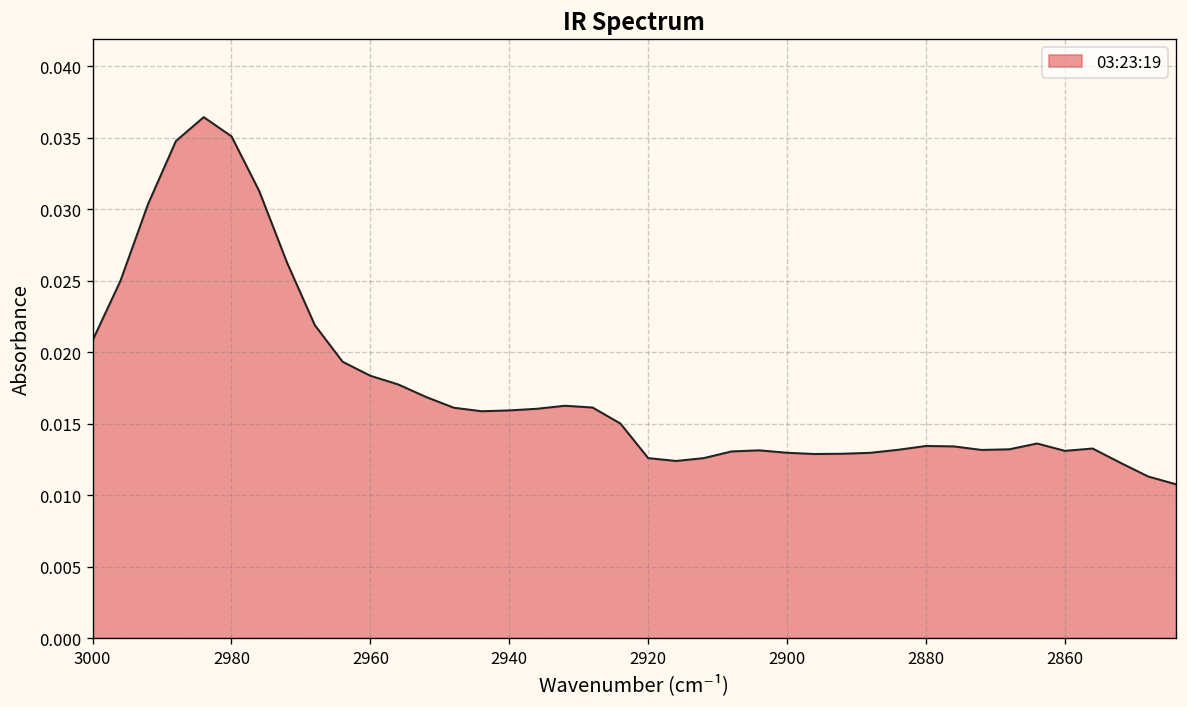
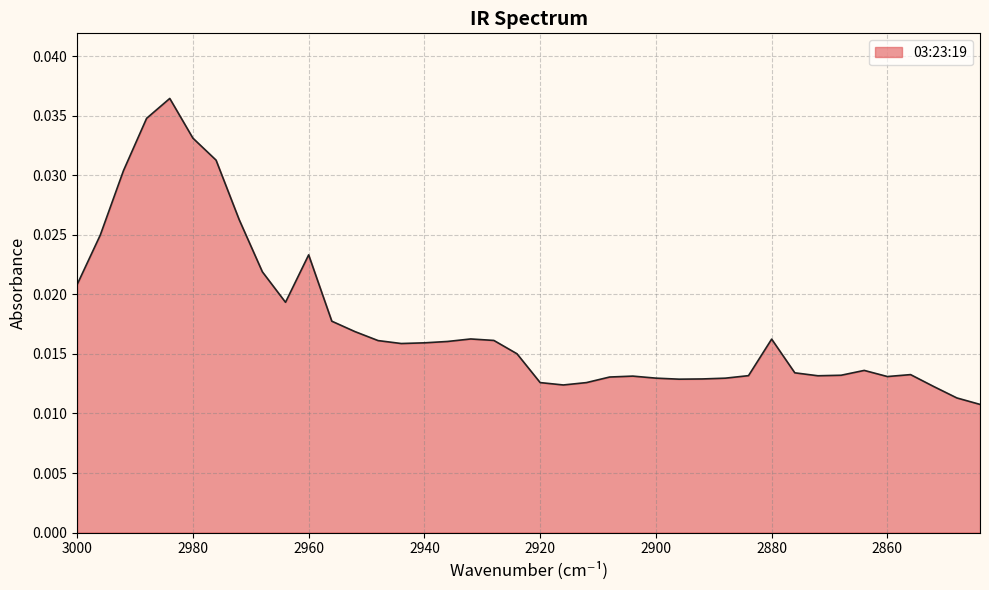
2980: 0.0351 -> 0.0331
2960: 0.0184 -> 0.0233
2880: 0.0134 -> 0.0162
